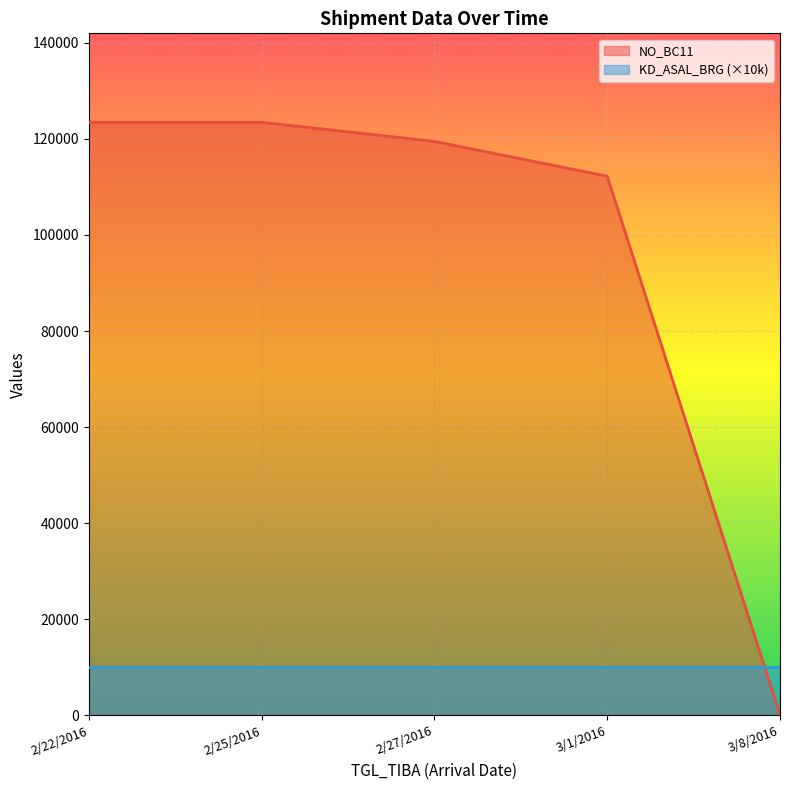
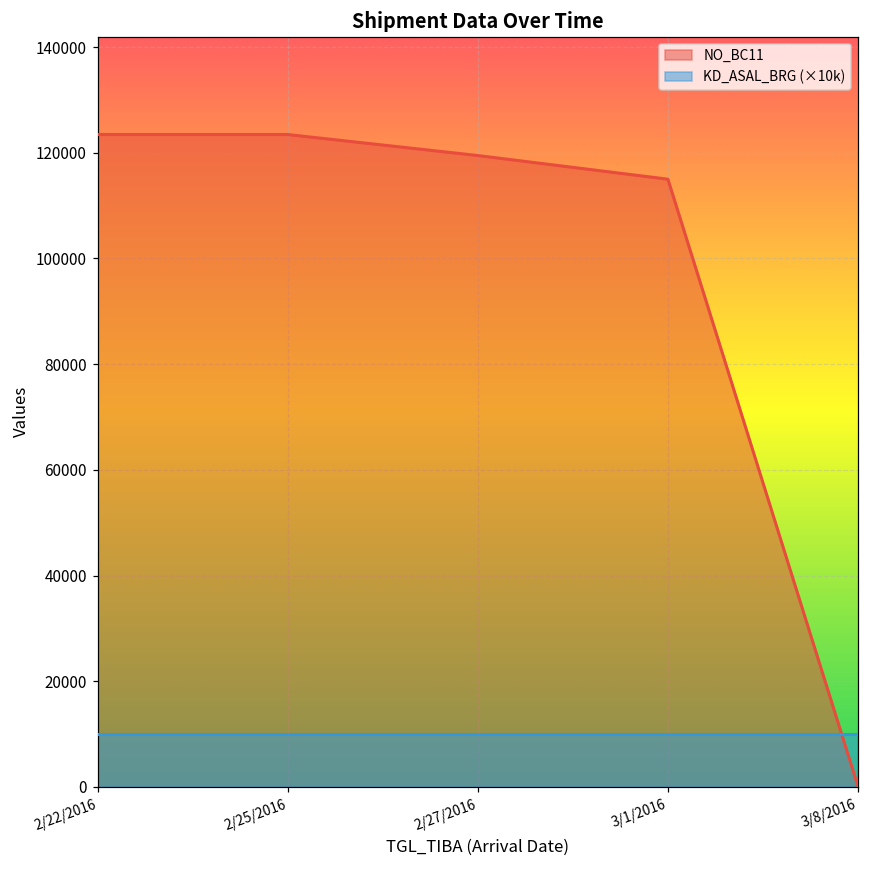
NO_BC11, 3/1/2016: 112000 -> 115000
